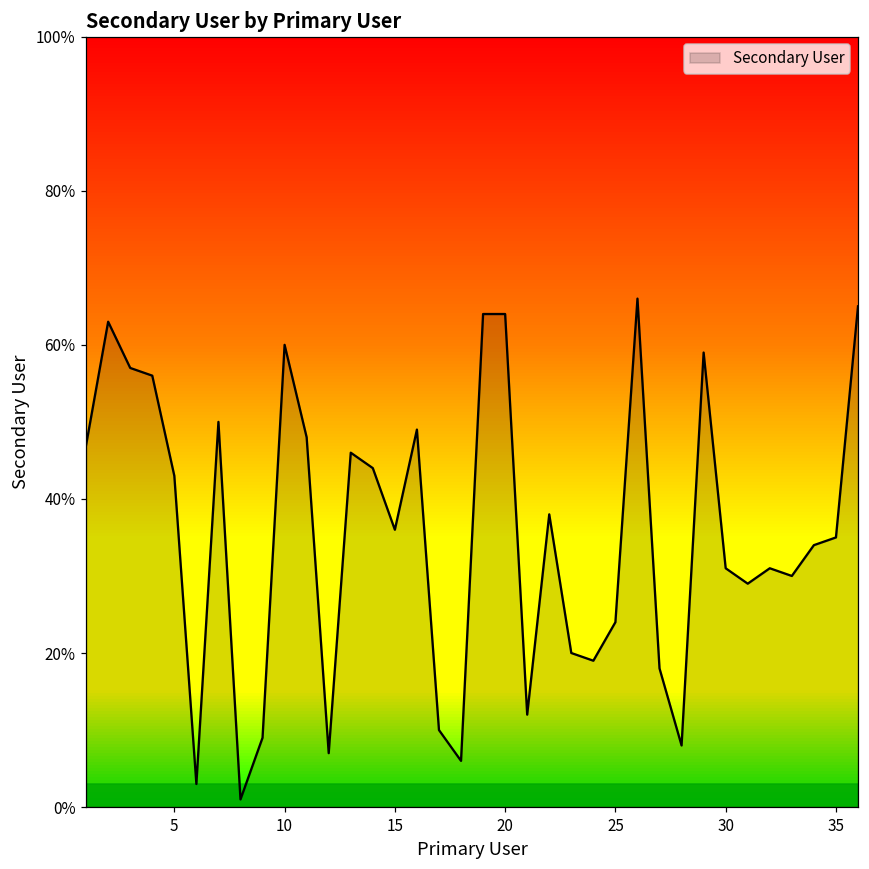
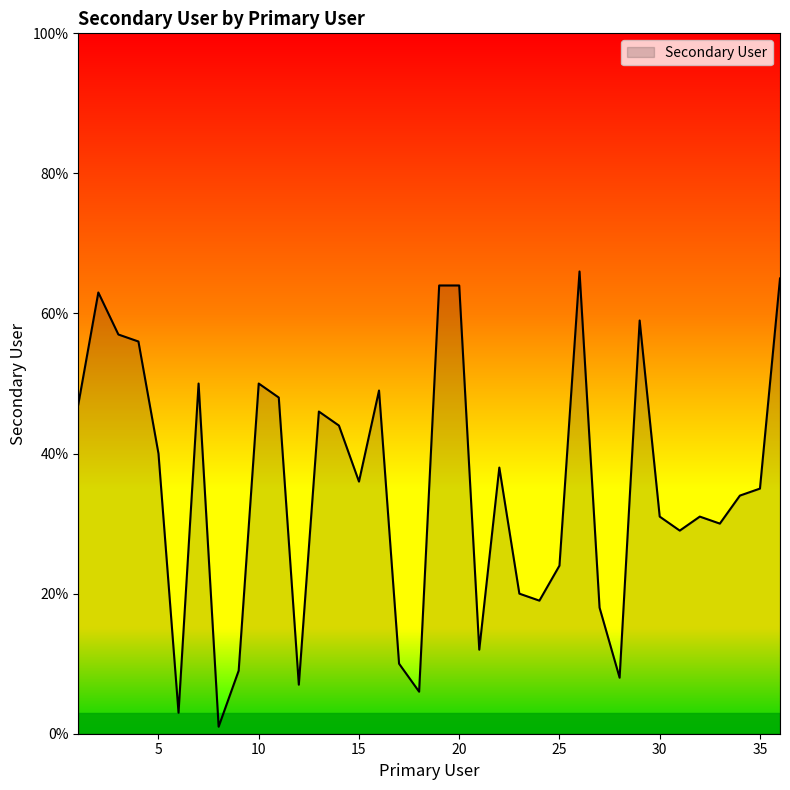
5: 43% -> 40%
10: 60% -> 50%
